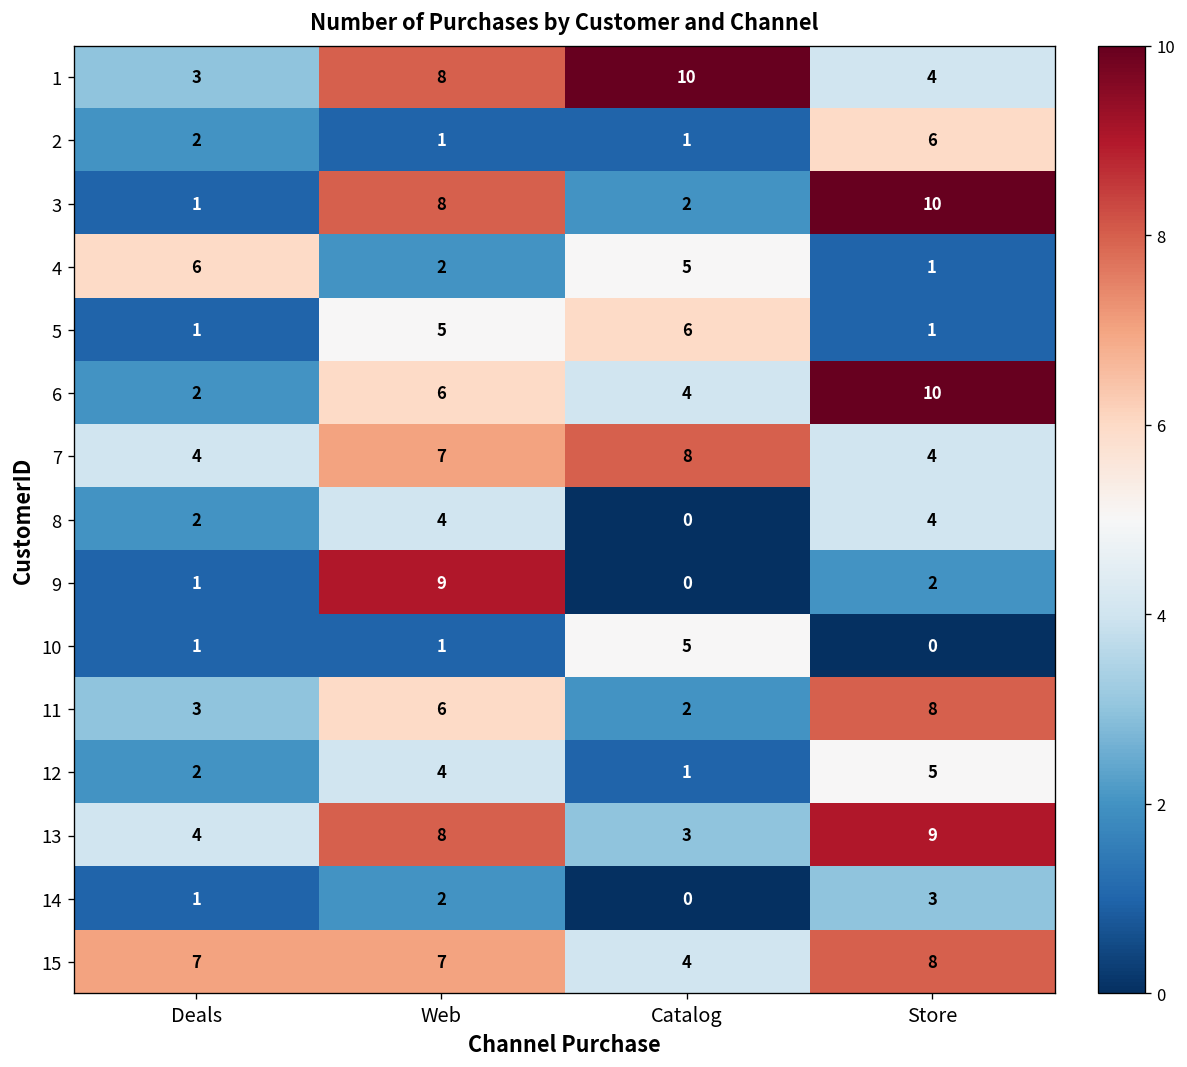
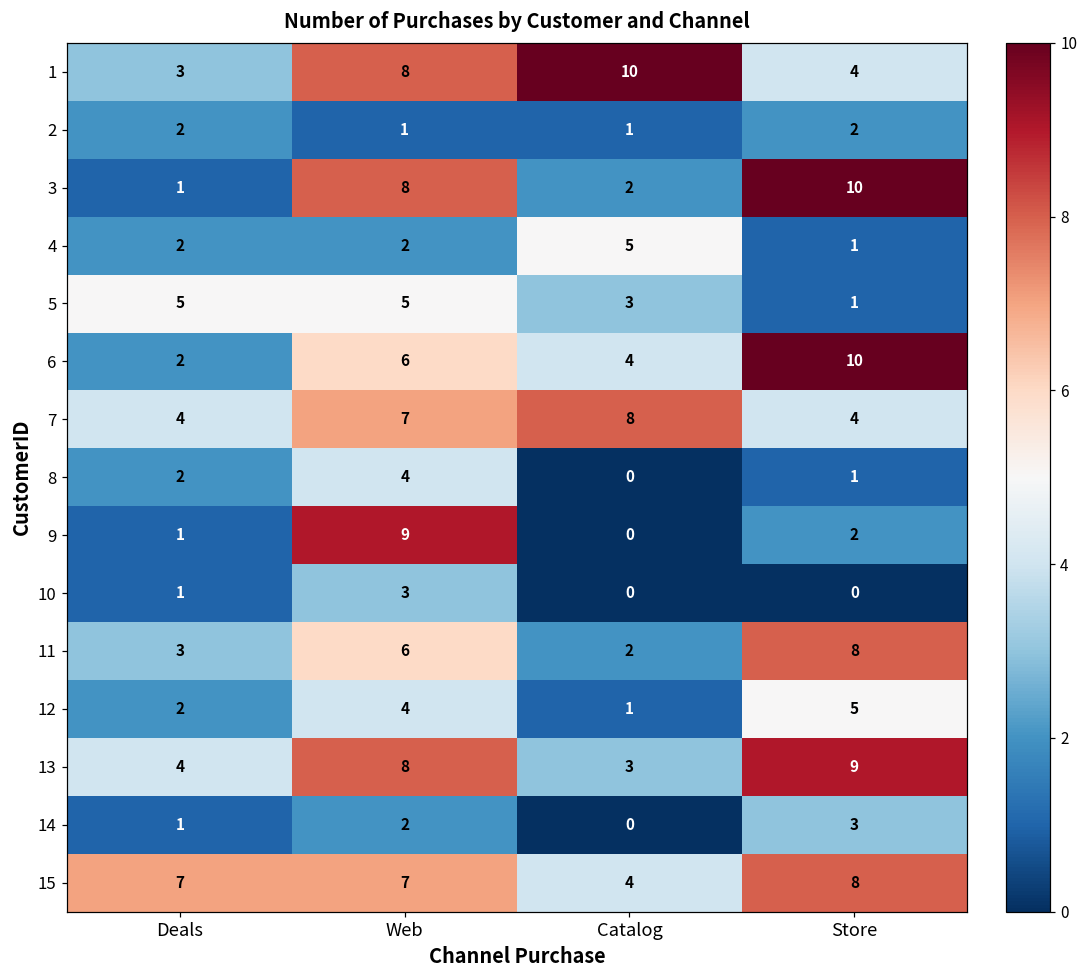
2, Store: 6 -> 2
4, Deals: 6 -> 2
5, Deals: 1 -> 5
5, Catalog: 6 -> 3
8, Store: 4 -> 1
10, Web: 1 -> 3
10, Catalog: 5 -> 0
